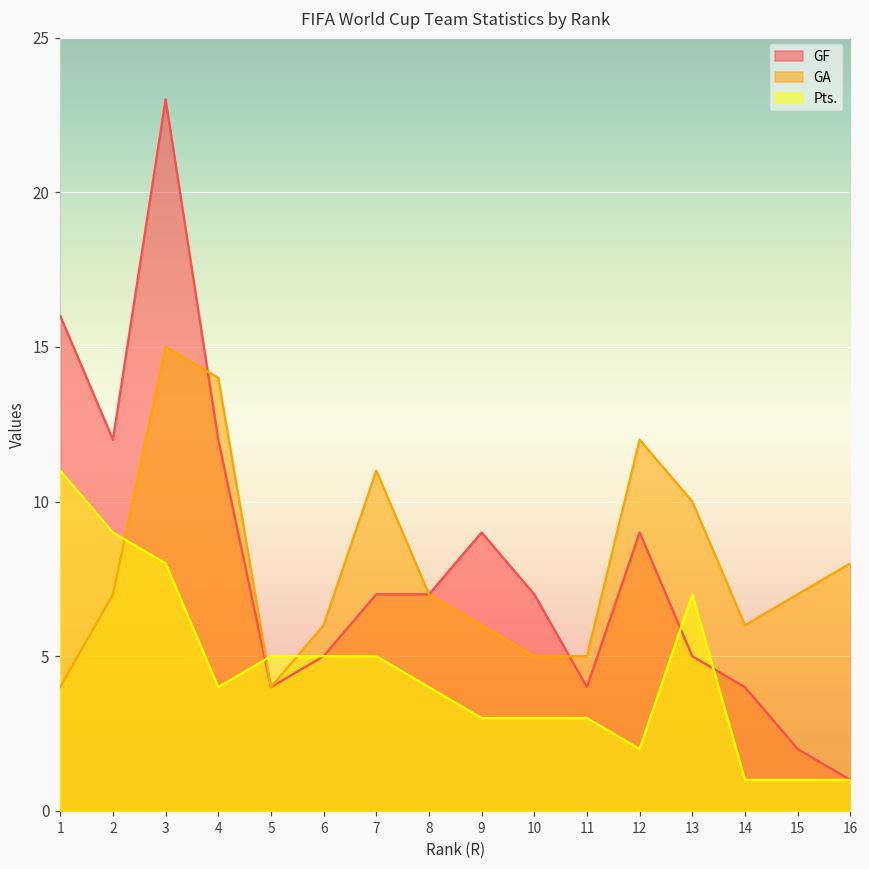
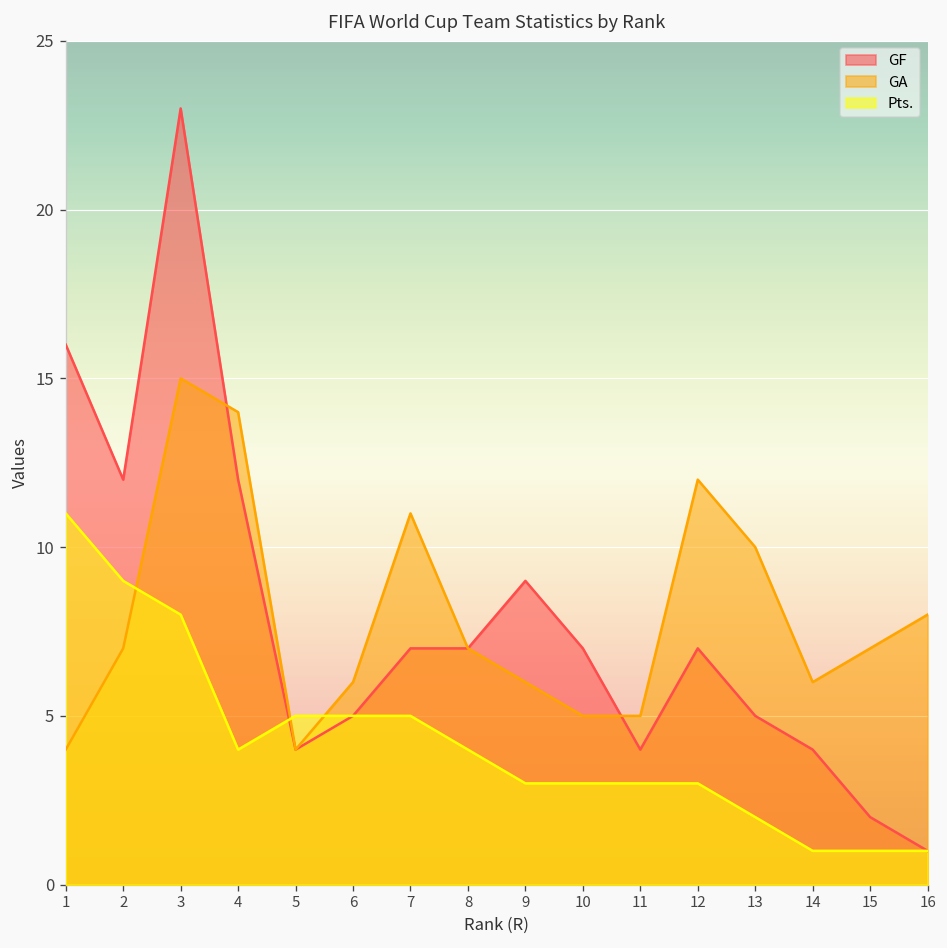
GF, 12: 9 -> 7
Pts., 12: 2 -> 3
Pts., 13: 7 -> 2
